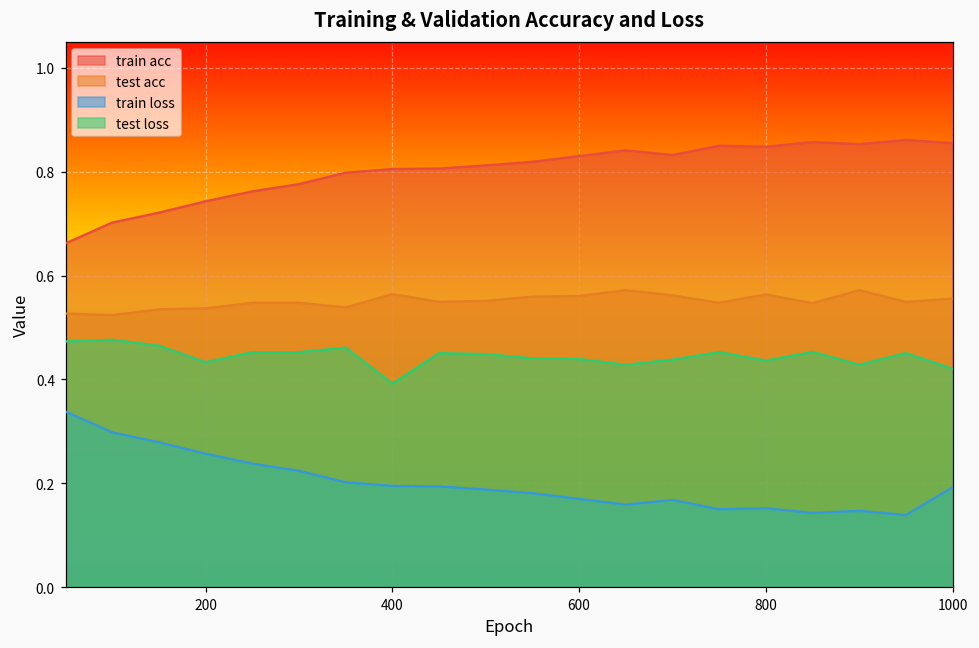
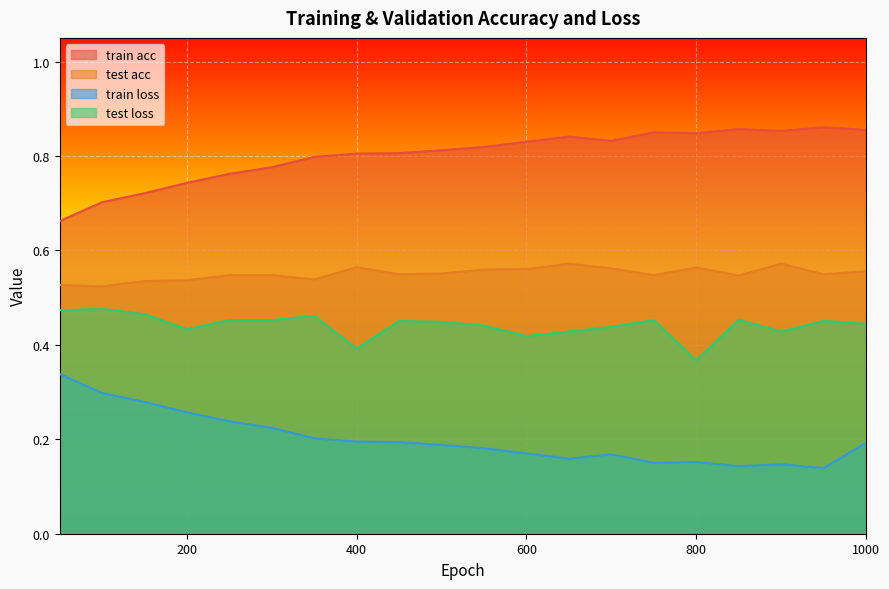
test loss, 600: 0.44 -> 0.42
test loss, 800: 0.44 -> 0.37
test loss, 1000: 0.42 -> 0.44
